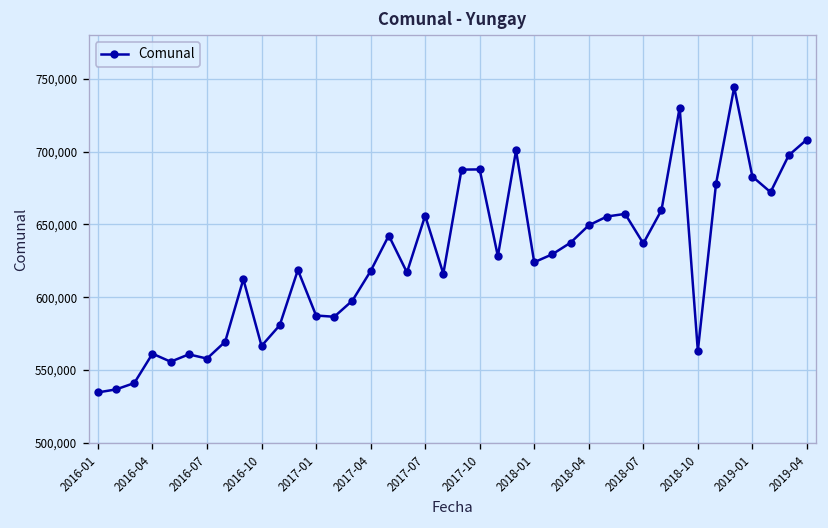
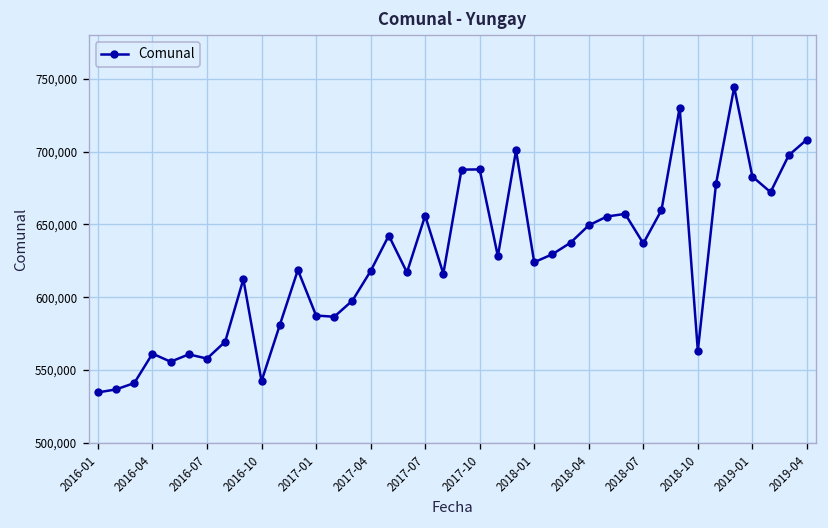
2016-10: 567,000 -> 542,000
